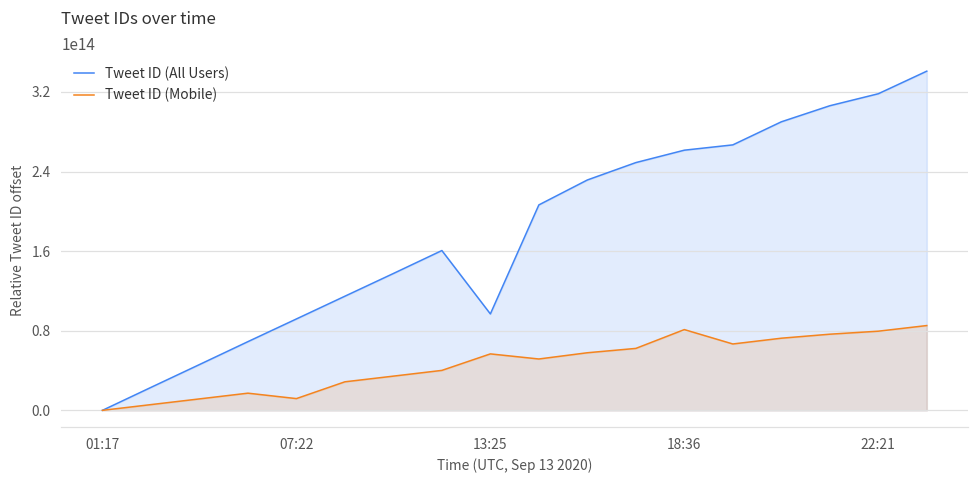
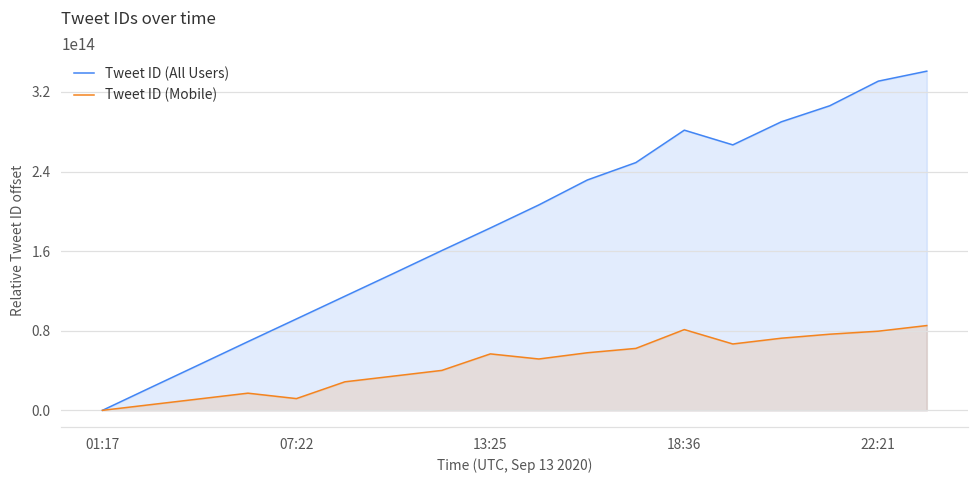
Tweet ID (All Users), 13:25: 100000000000000 -> 180000000000000
Tweet ID (All Users), 18:36: 260000000000000 -> 280000000000000
Tweet ID (All Users), 22:21: 320000000000000 -> 330000000000000
